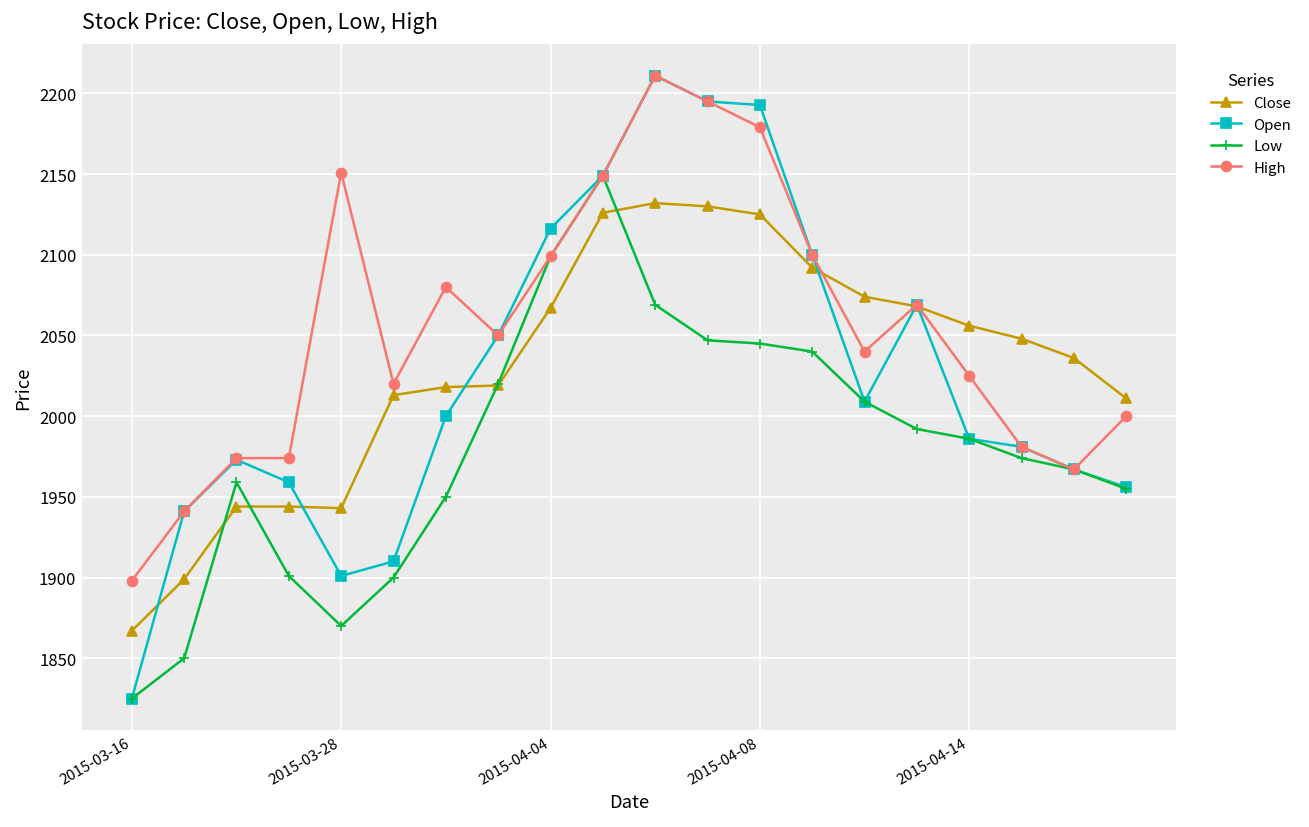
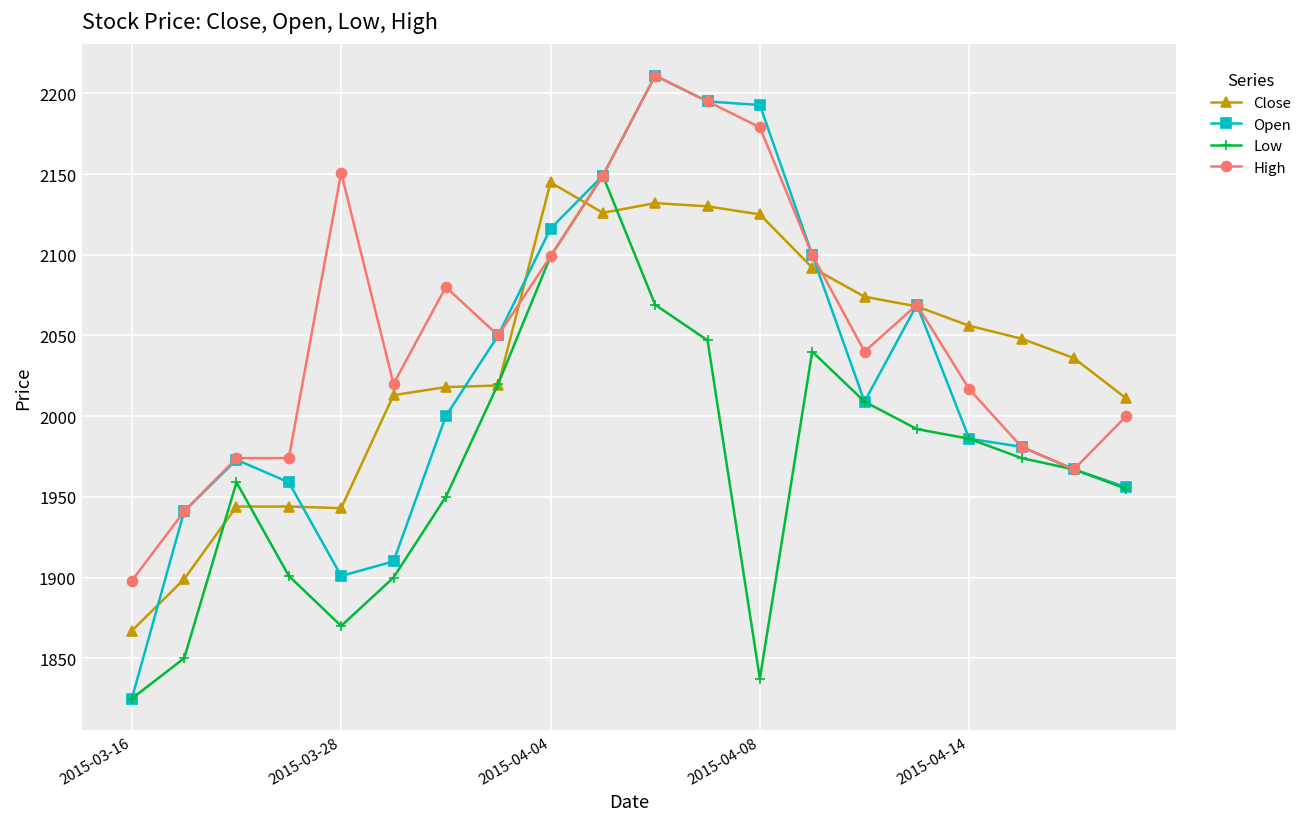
Close, 2015-04-04: 2067 -> 2145
Low, 2015-04-08: 2045 -> 1837
High, 2015-04-14: 2025 -> 2017
